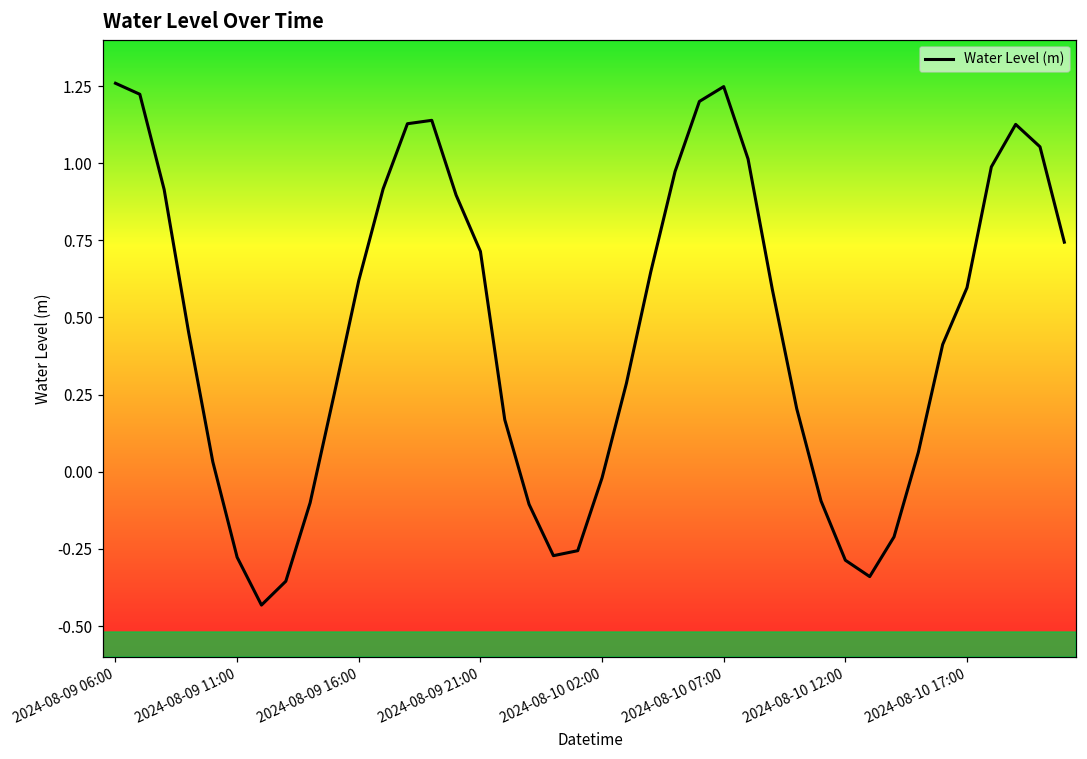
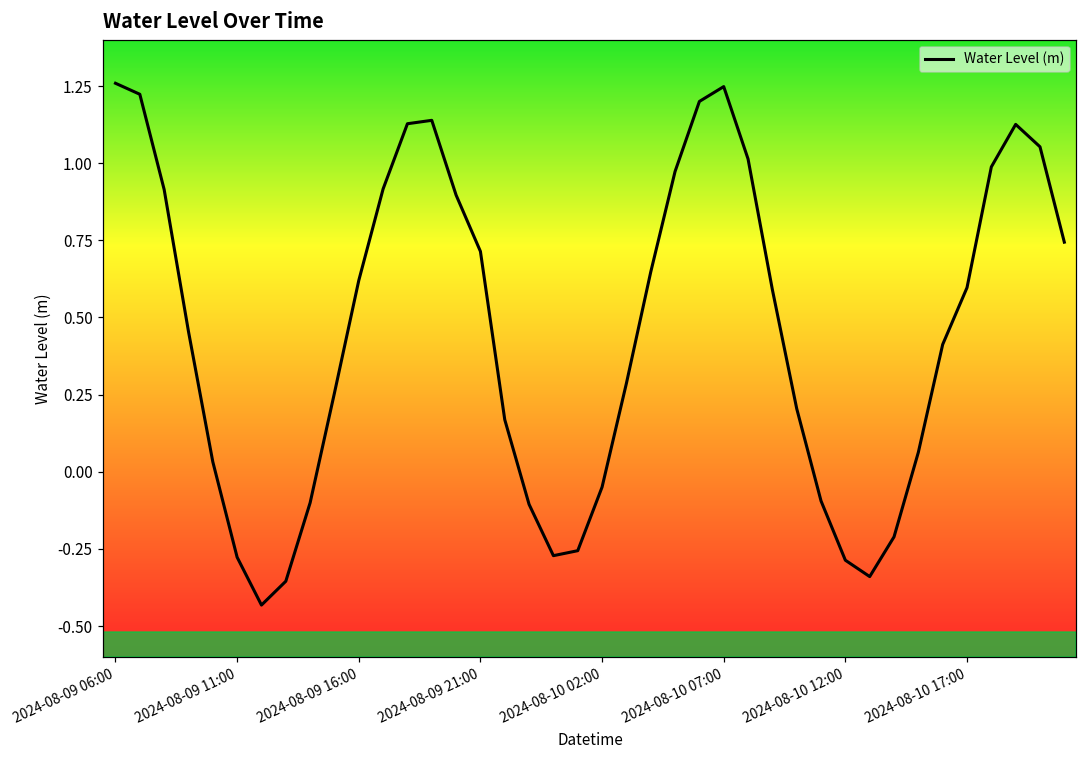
2024-08-10 02:00: -0.02 -> -0.05
